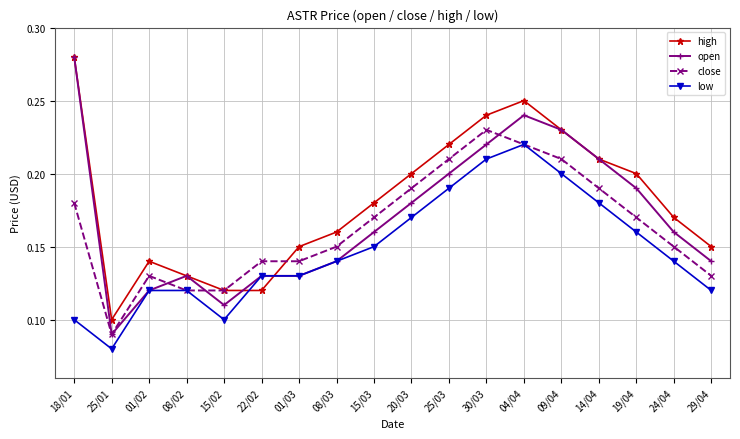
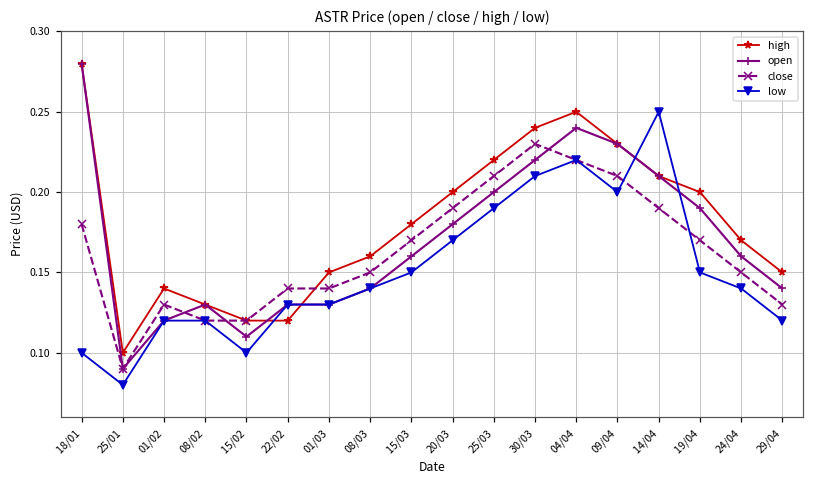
low, 14/04: 0.18 -> 0.25
low, 19/04: 0.16 -> 0.15
